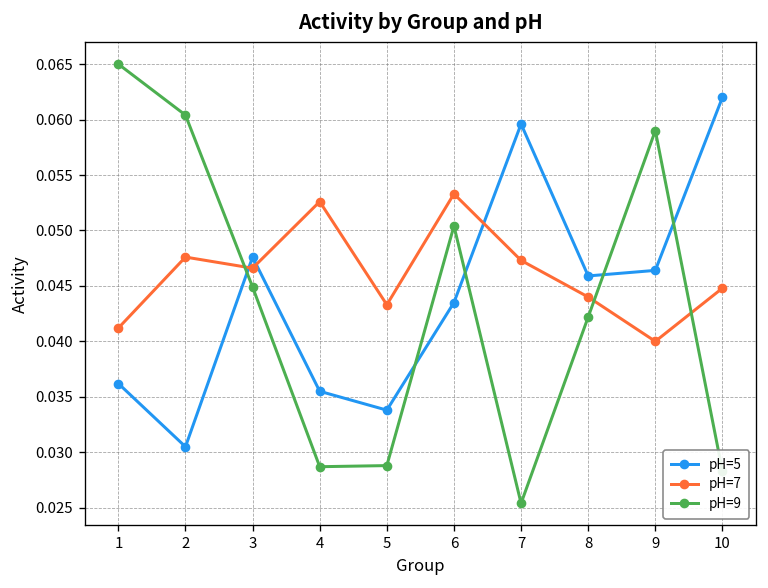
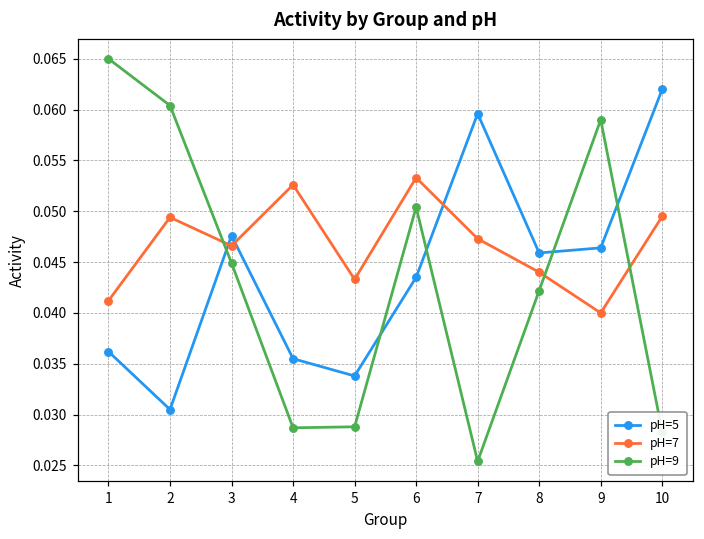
pH=7, 2: 0.048 -> 0.049
pH=7, 10: 0.045 -> 0.050
